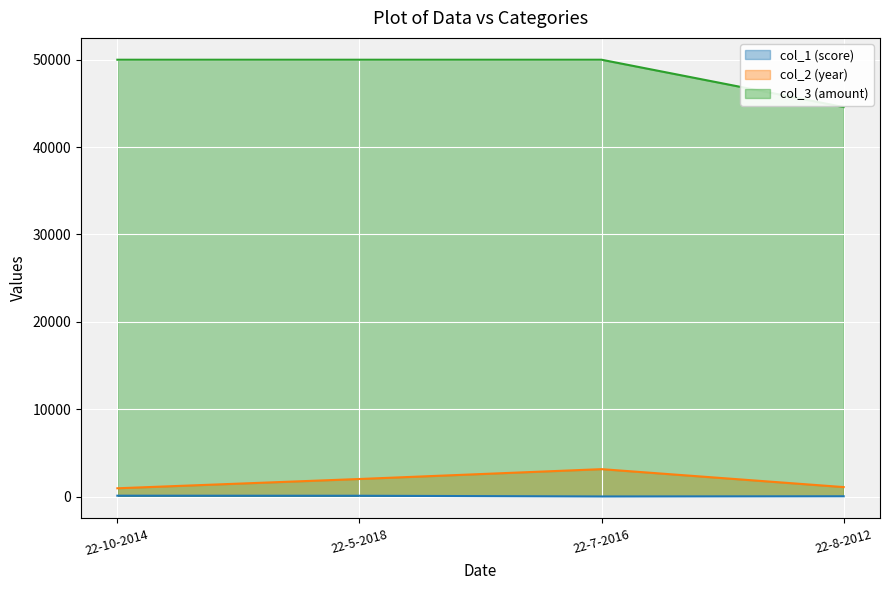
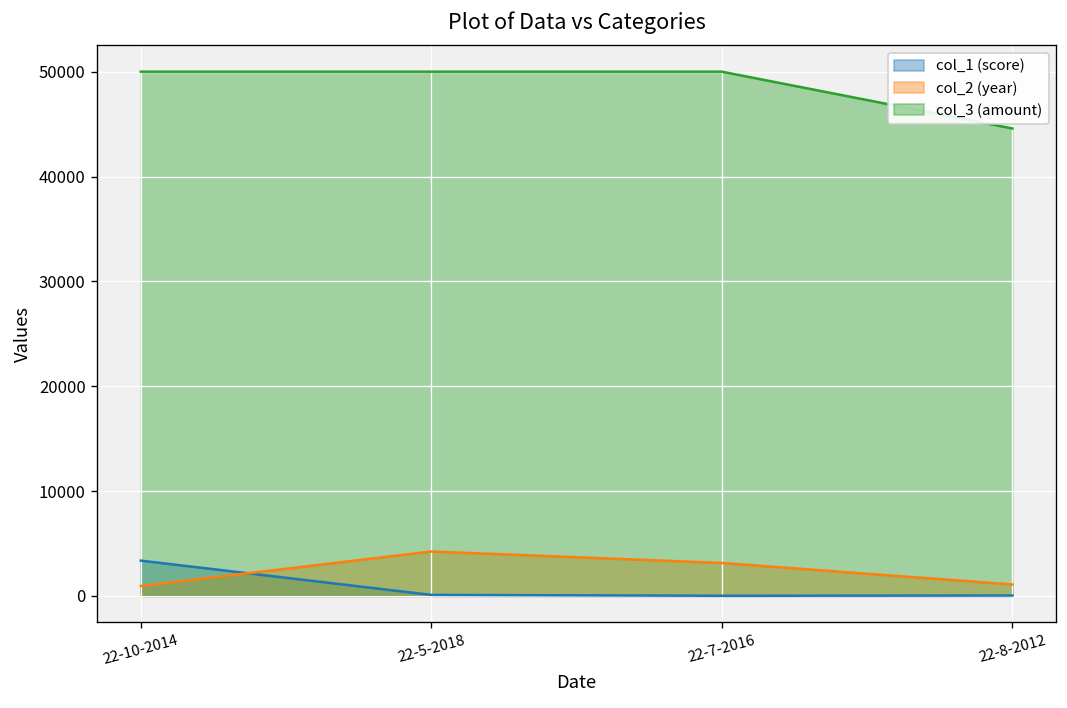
col_1 (score), 22-10-2014: 0 -> 3000
col_2 (year), 22-5-2018: 2000 -> 4000
